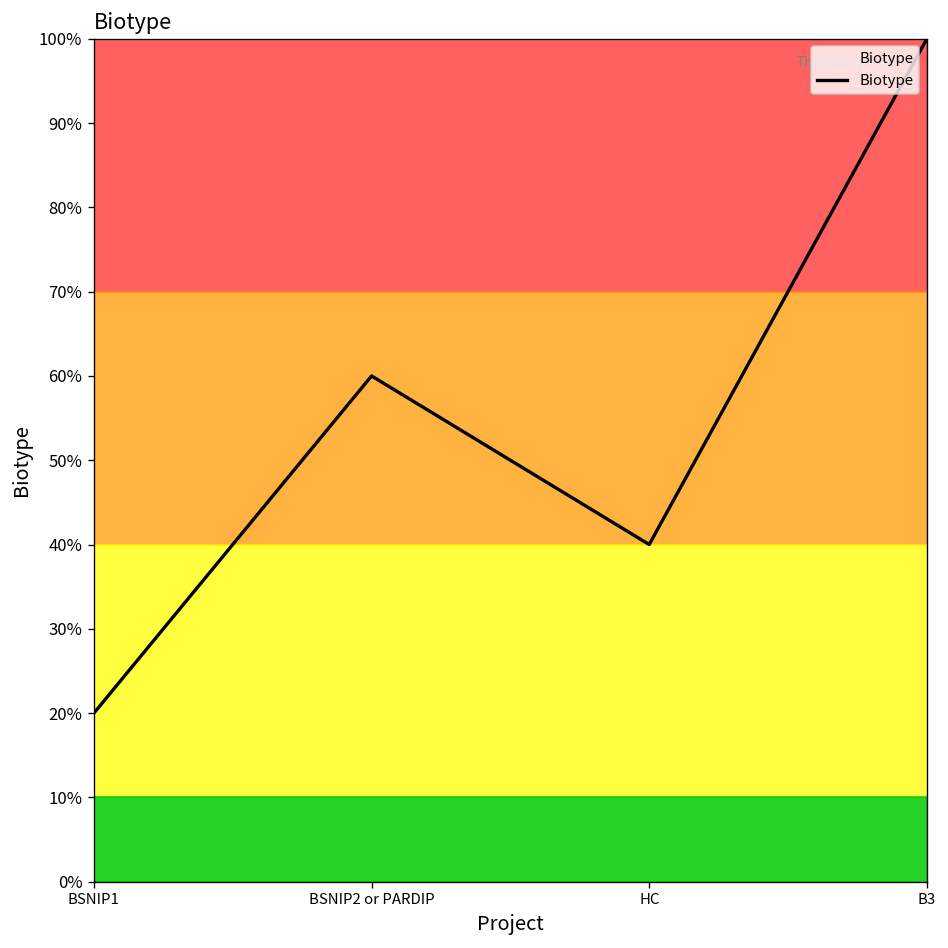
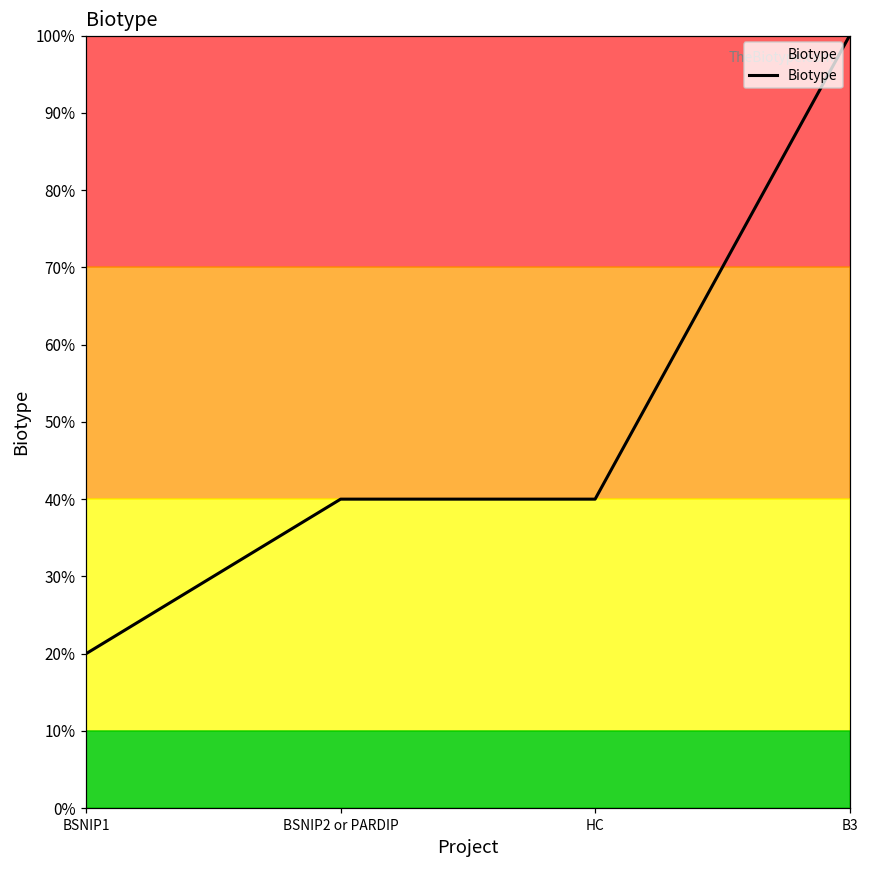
BSNIP2 or PARDIP: 60% -> 40%
